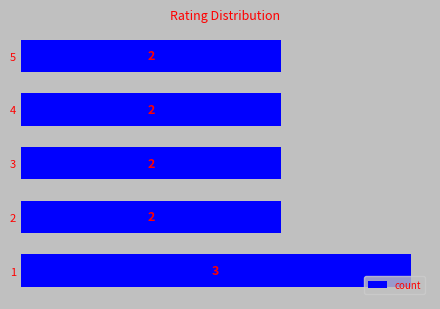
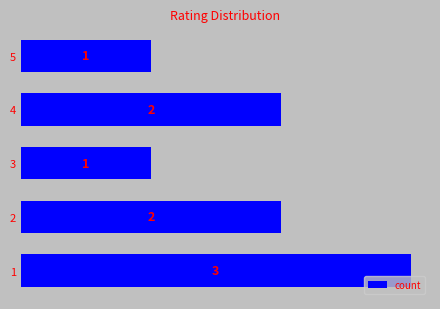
5: 2 -> 1
3: 2 -> 1
